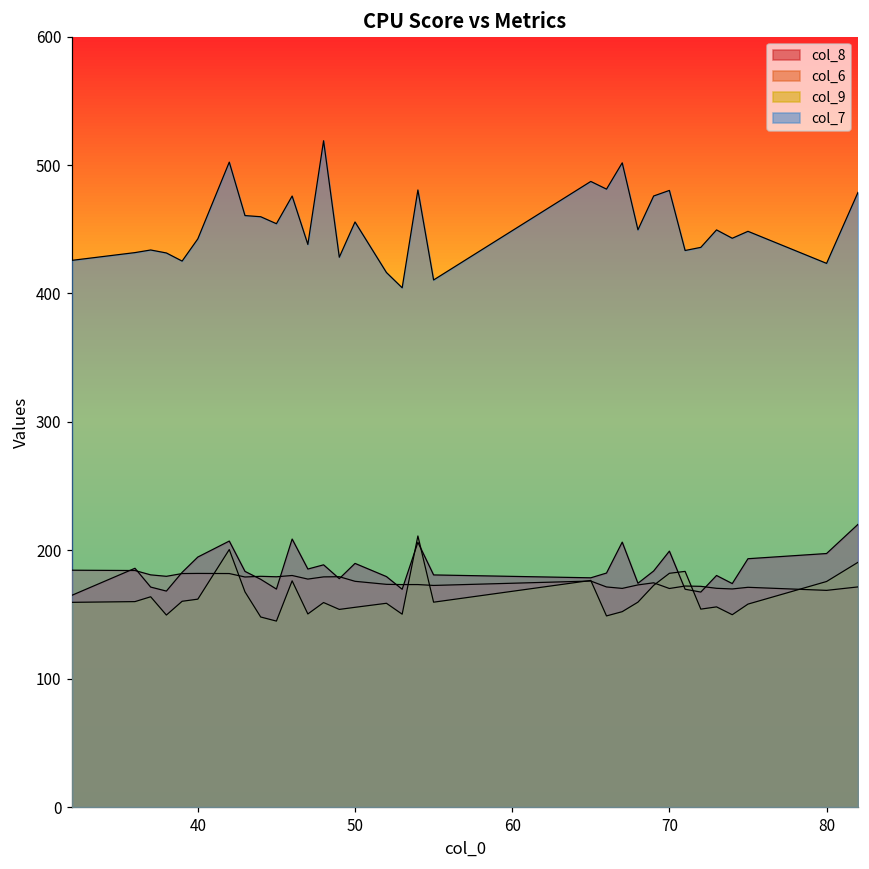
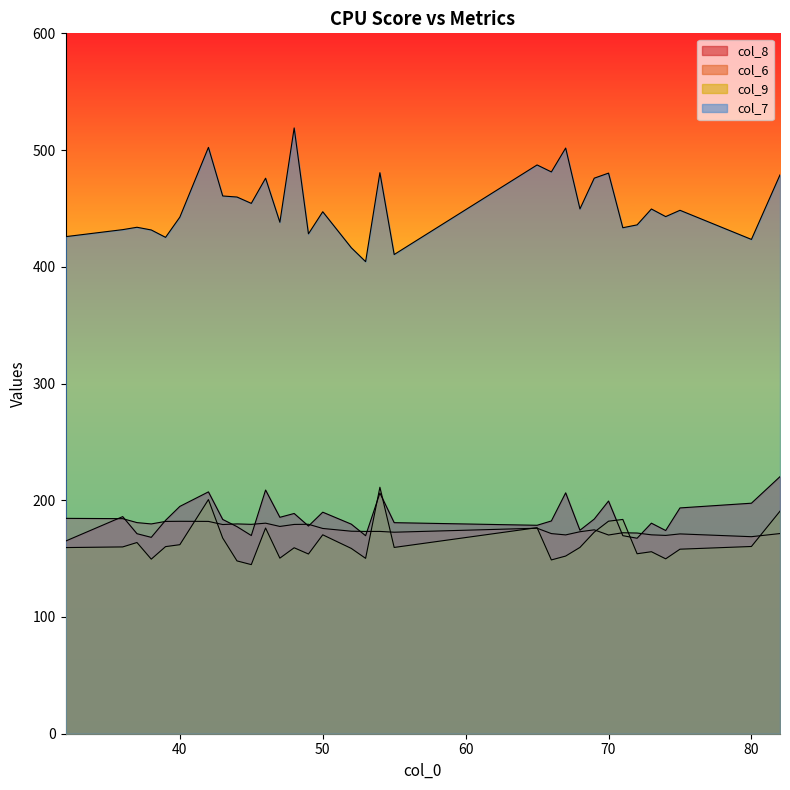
col_9, 50: 156 -> 170
col_7, 50: 456 -> 447
col_9, 80: 176 -> 160
